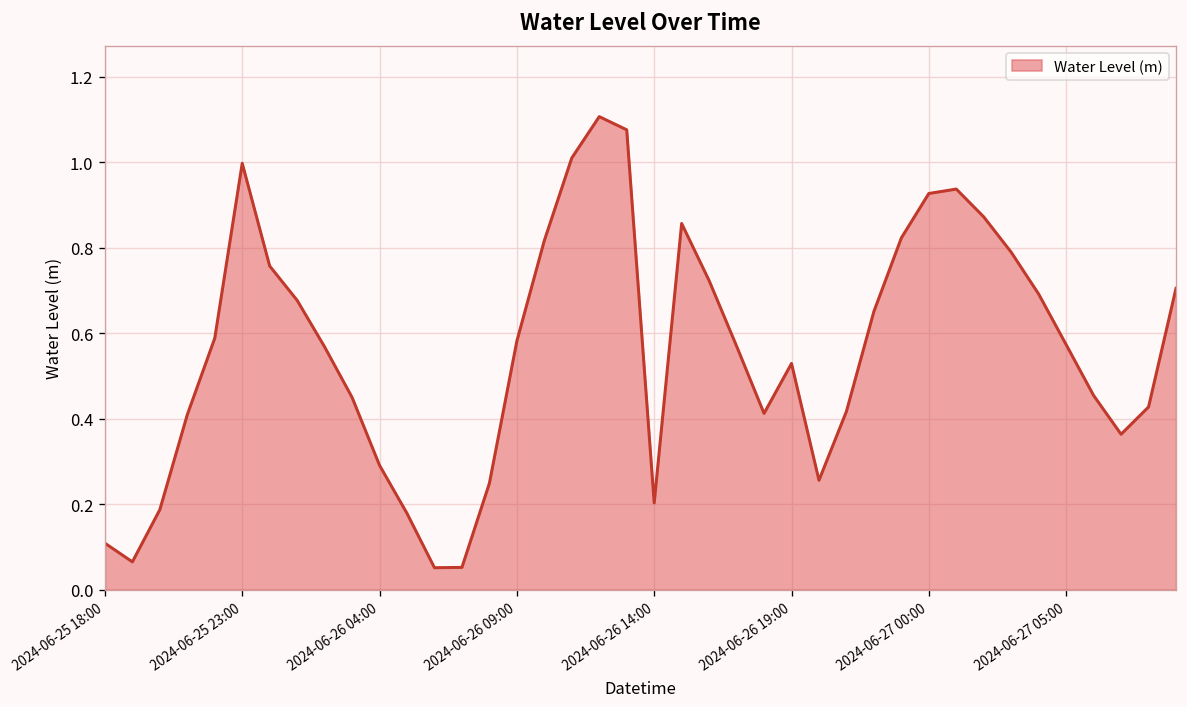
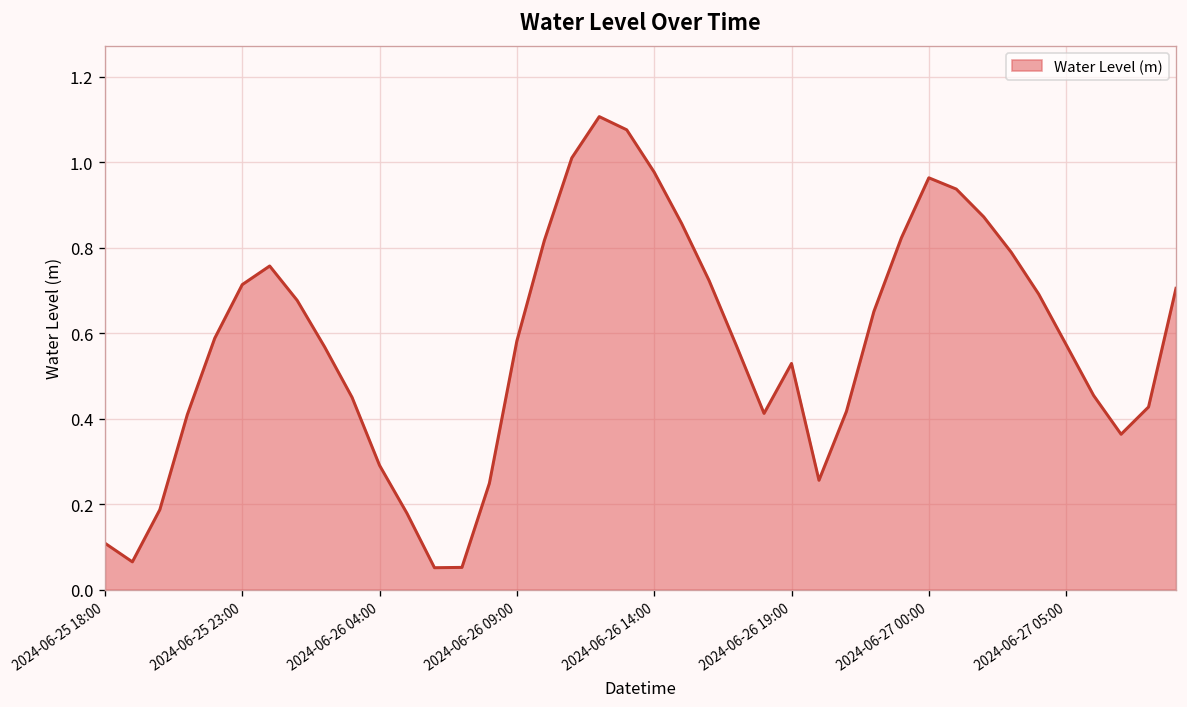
2024-06-25 23:00: 1.00 -> 0.71
2024-06-26 14:00: 0.20 -> 0.98
2024-06-27 00:00: 0.93 -> 0.96
